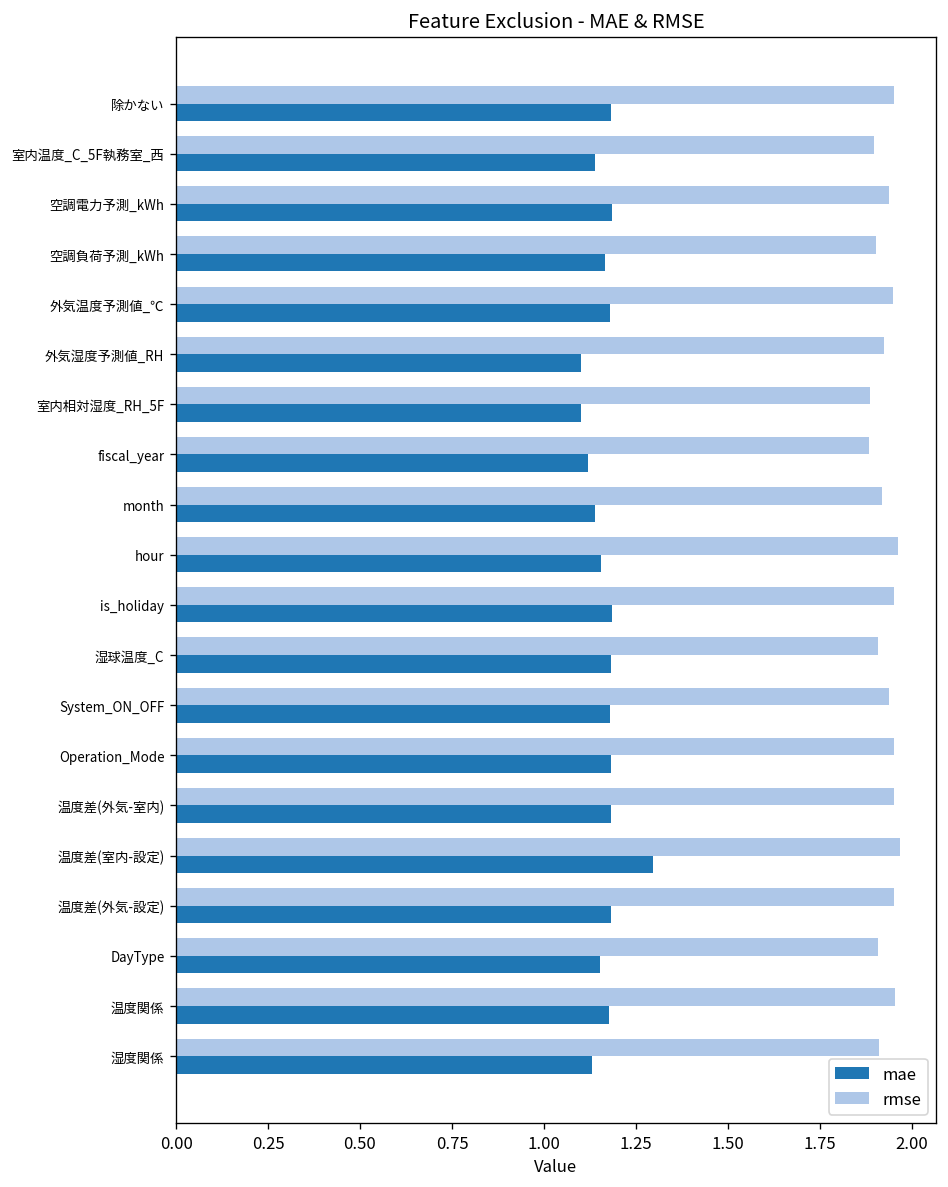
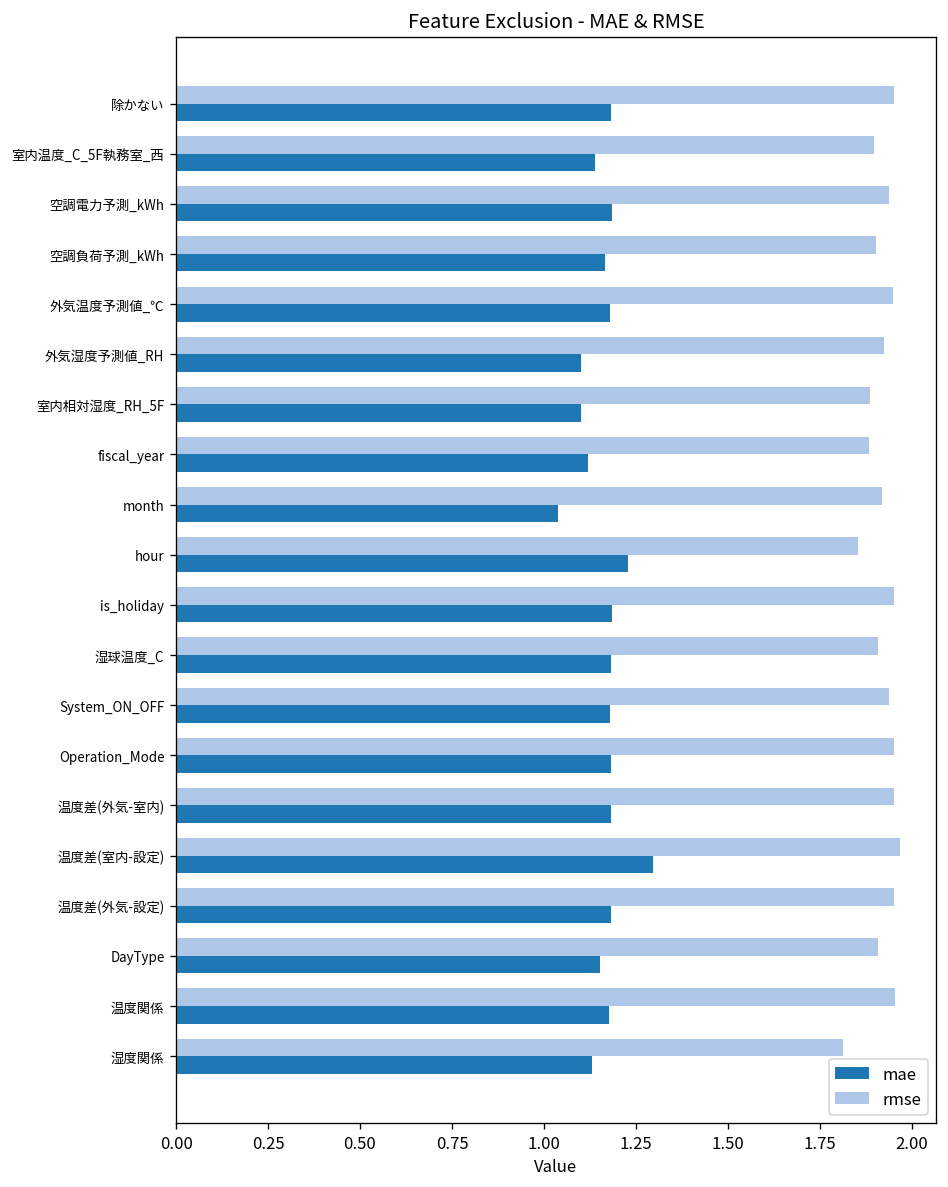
mae, month: 1.14 -> 1.04
rmse, hour: 1.96 -> 1.86
mae, hour: 1.16 -> 1.23
rmse, 湿度関係: 1.91 -> 1.81
